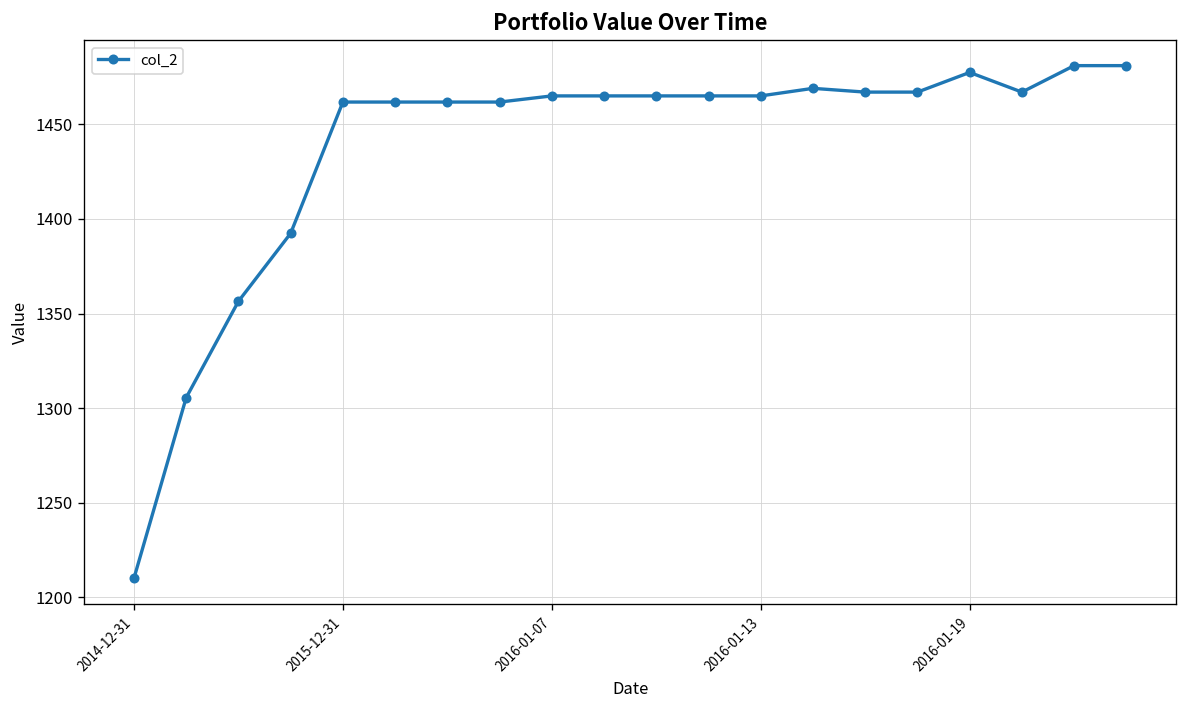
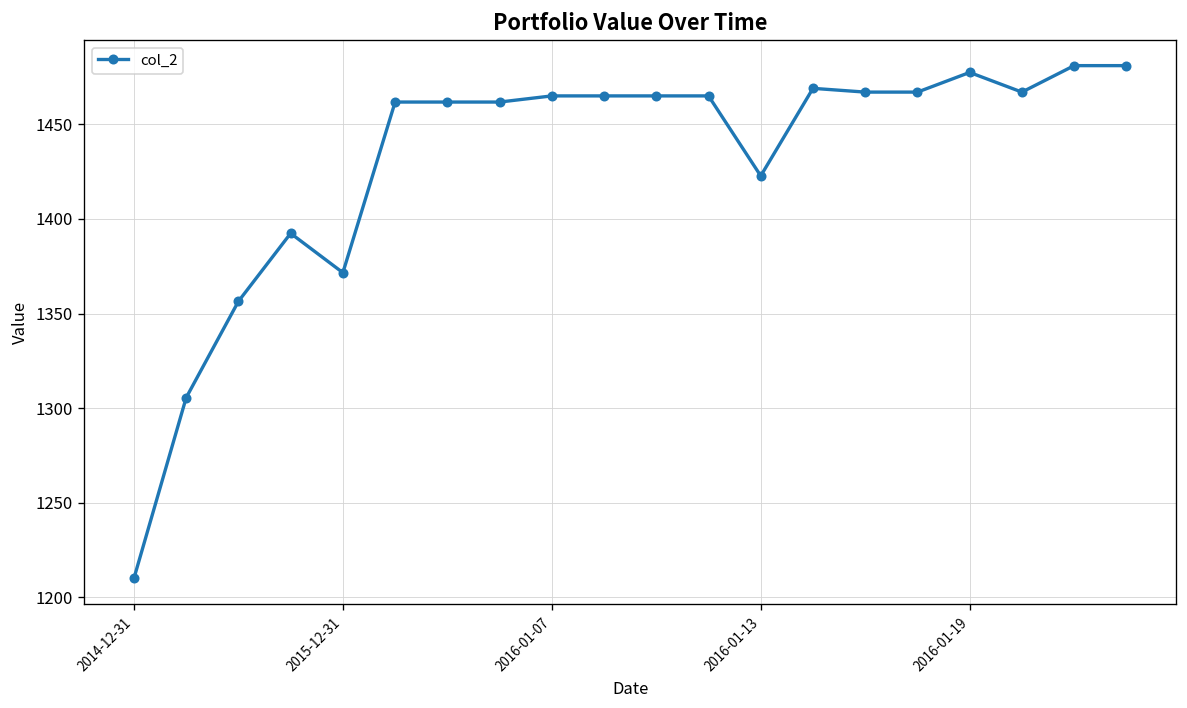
2015-12-31: 1462 -> 1372
2016-01-13: 1465 -> 1423
